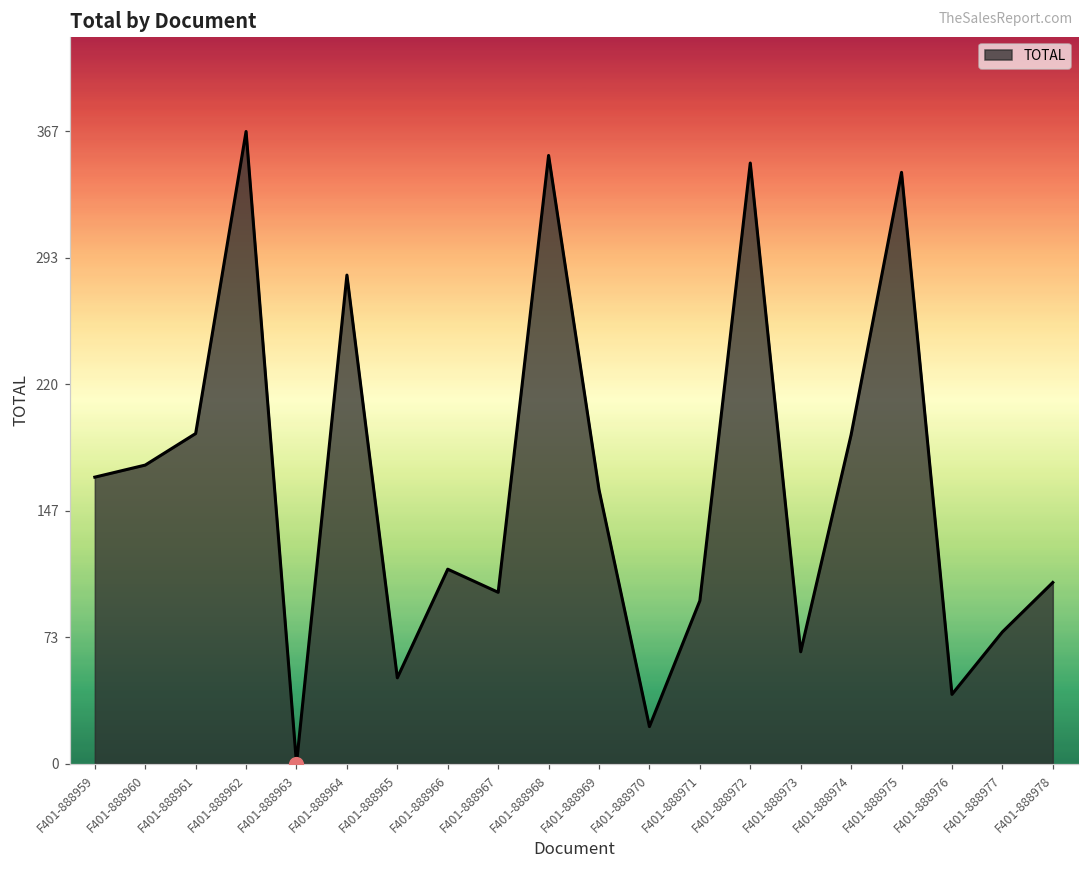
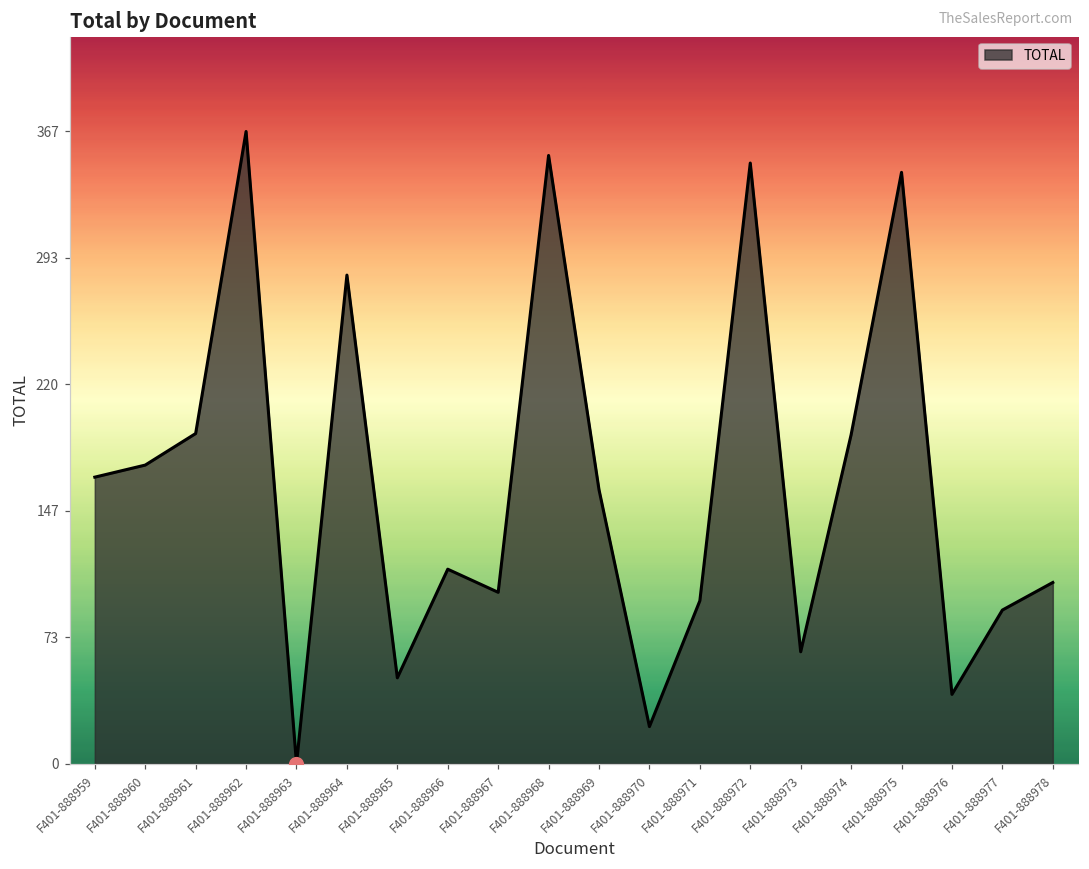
TOTAL, F401-888977: 76 -> 89
